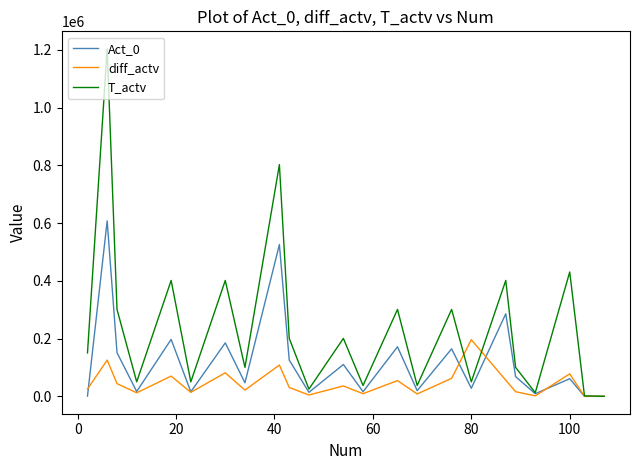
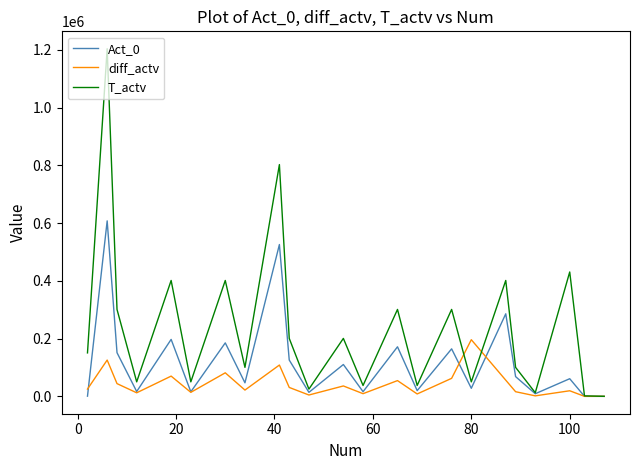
diff_actv, 100: 80000 -> 20000
